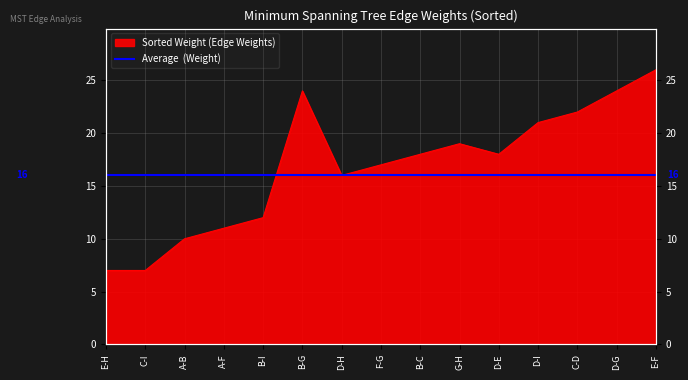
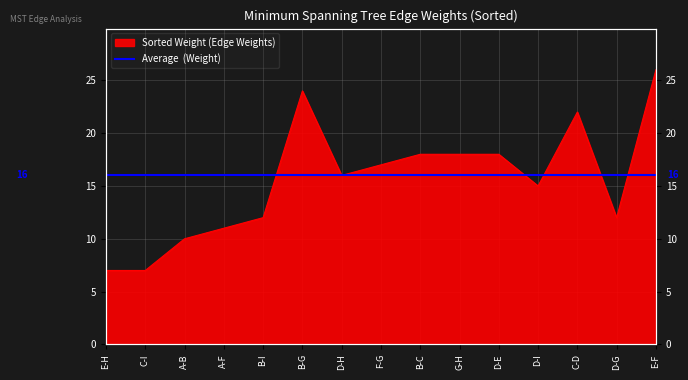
Sorted Weight (Edge Weights), G-H: 19 -> 18
Sorted Weight (Edge Weights), D-I: 21 -> 15
Sorted Weight (Edge Weights), D-G: 24 -> 12
